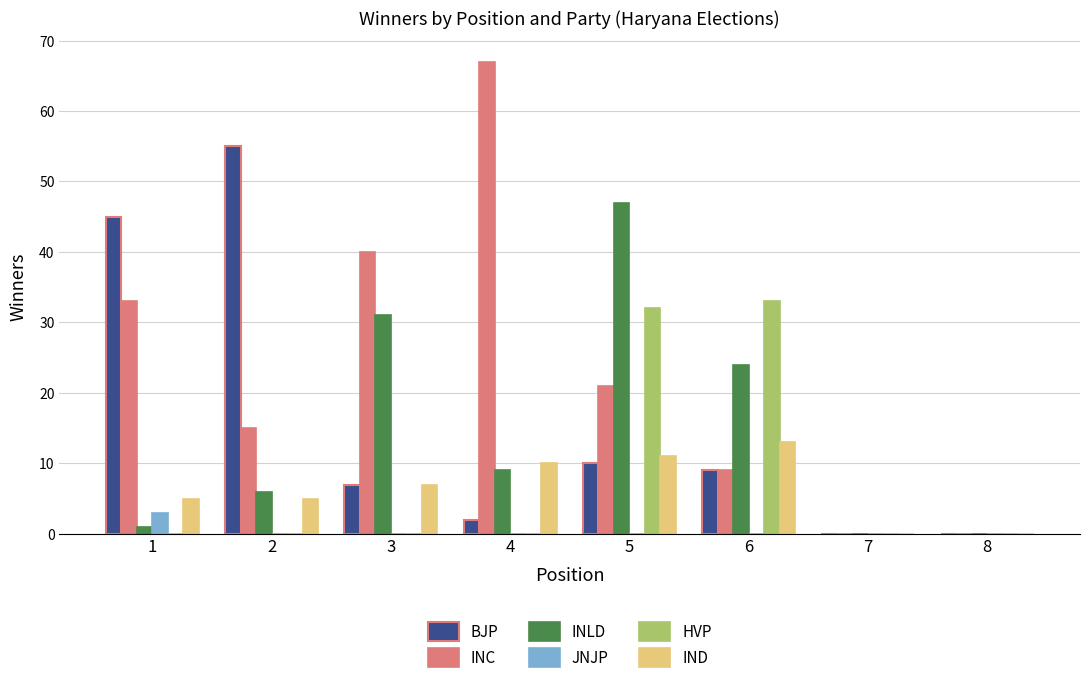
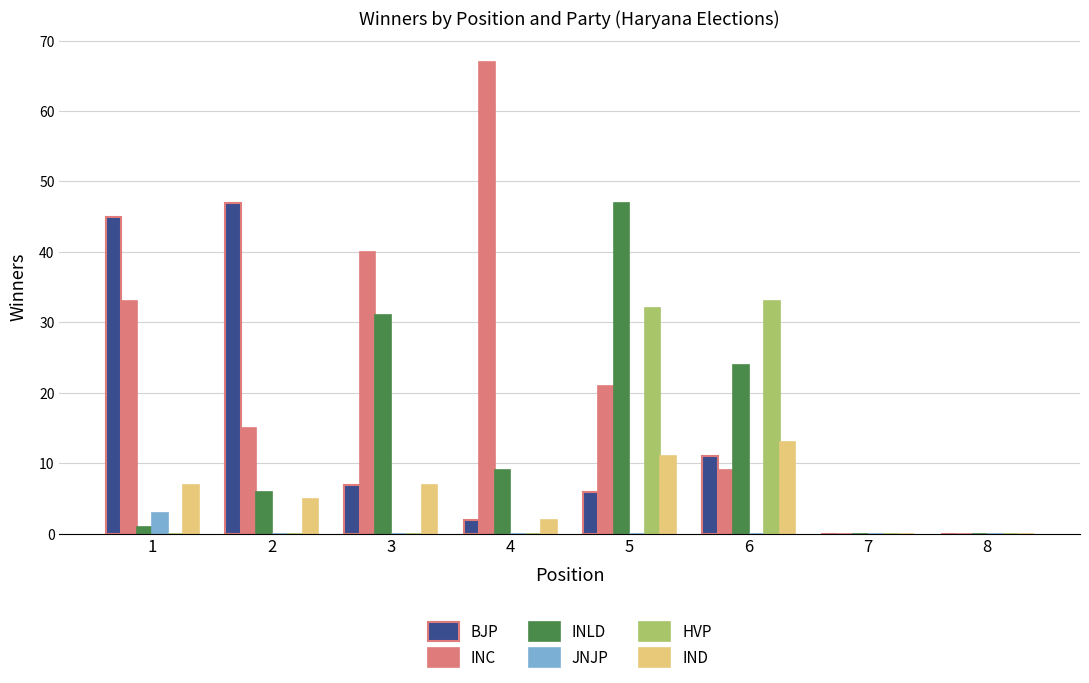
IND, 1: 5 -> 7
BJP, 2: 55 -> 47
IND, 4: 10 -> 2
BJP, 5: 10 -> 6
BJP, 6: 9 -> 11
